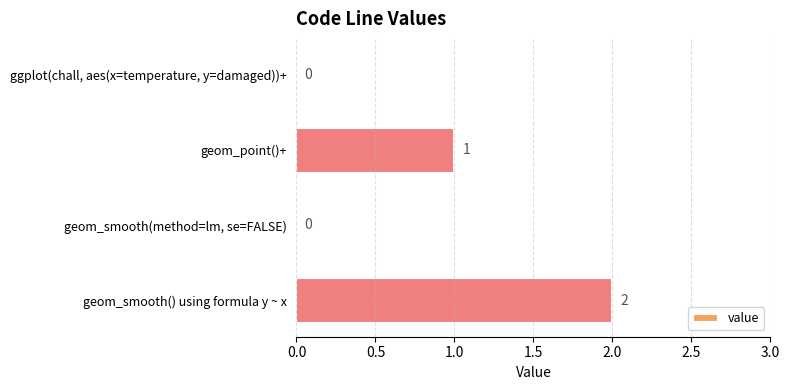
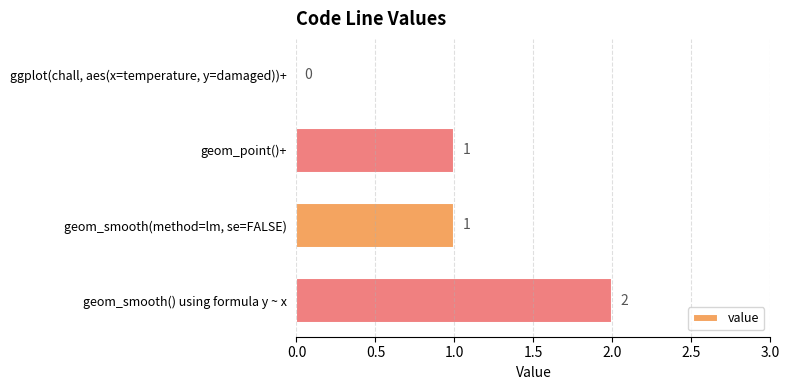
geom_smooth(method=lm, se=FALSE): 0 -> 1
